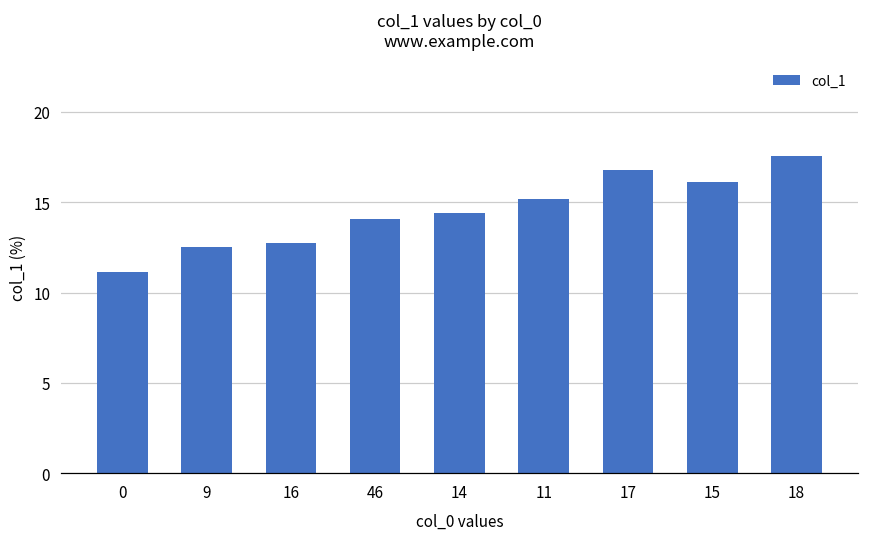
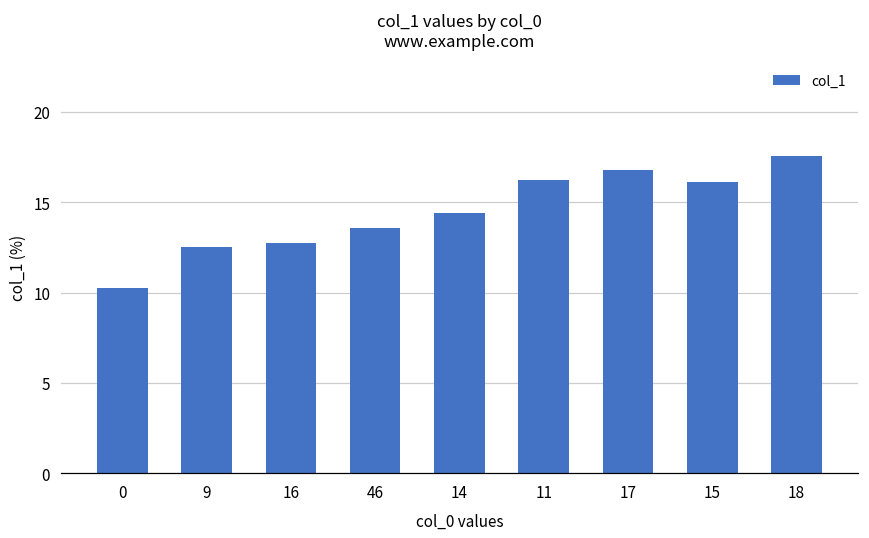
0: 11.1 -> 10.3
46: 14.1 -> 13.6
11: 15.2 -> 16.2
